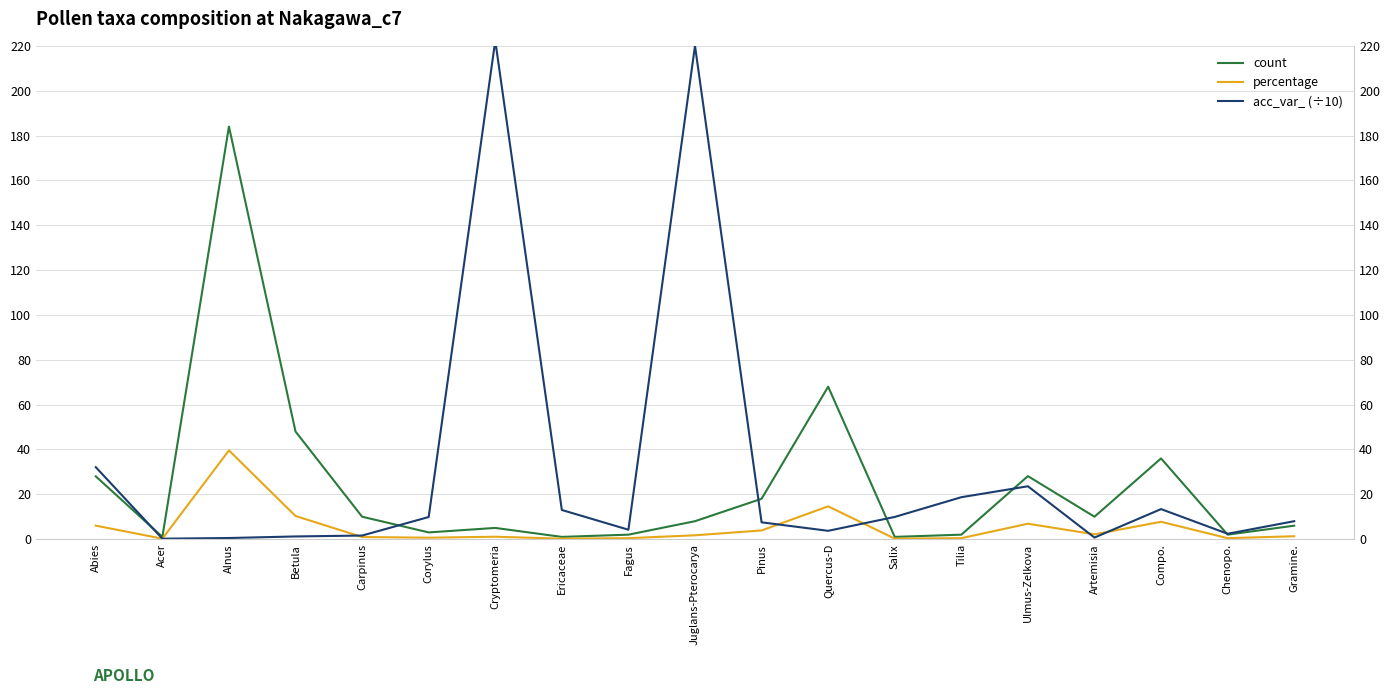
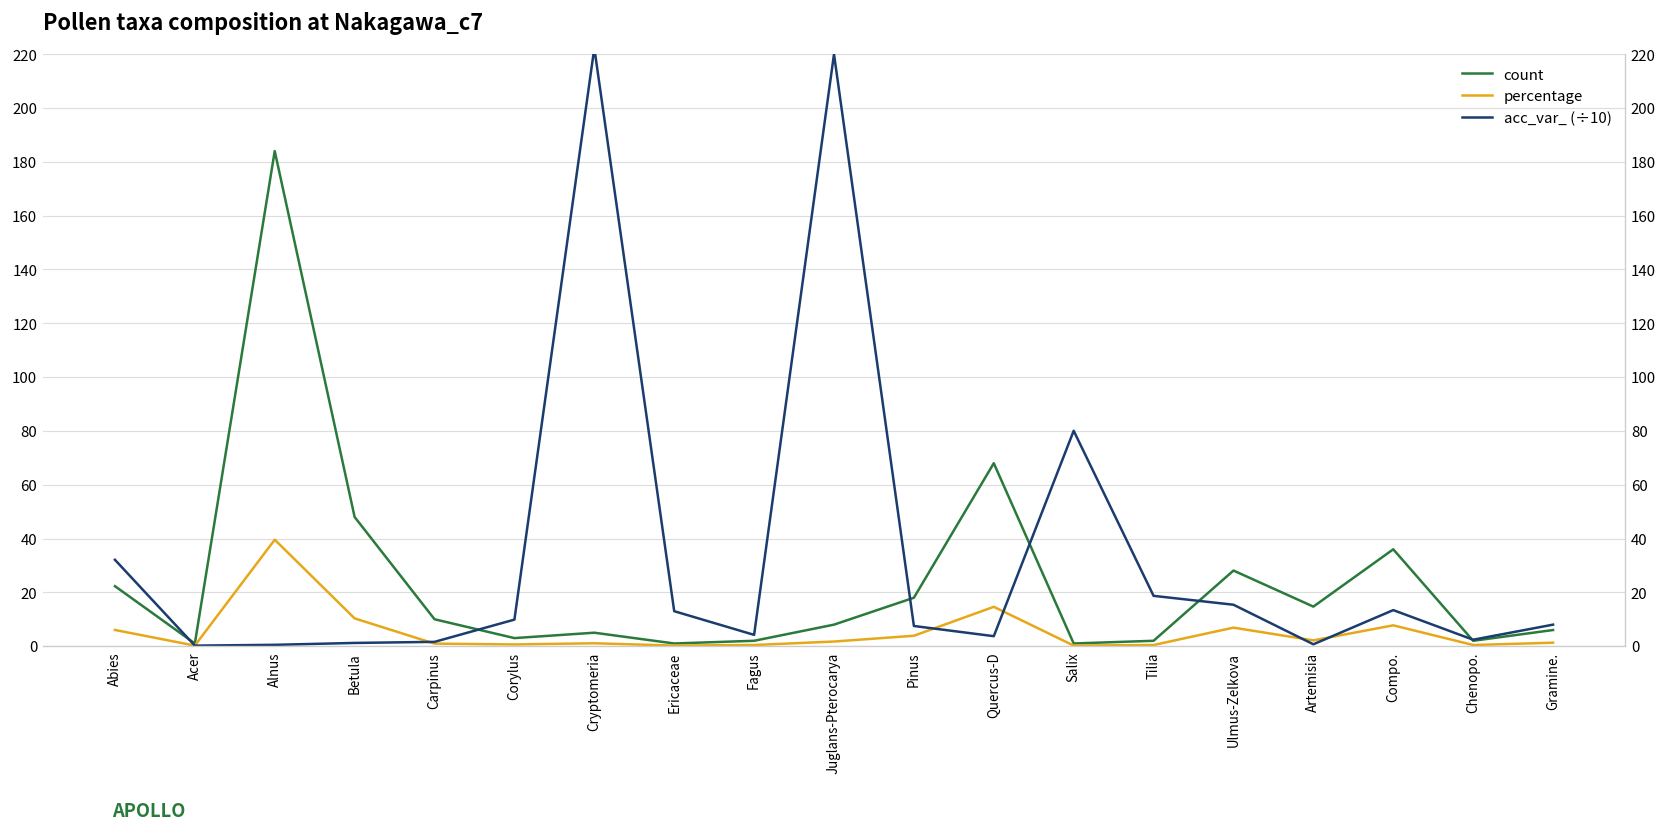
count, Abies: 28 -> 22
acc_var_ (÷10), Salix: 10 -> 80
acc_var_ (÷10), Ulmus-Zelkova: 24 -> 15
count, Artemisia: 10 -> 15
